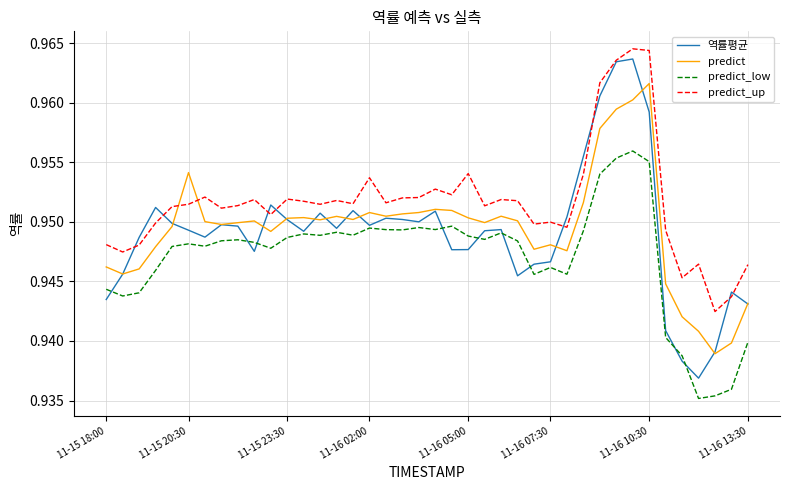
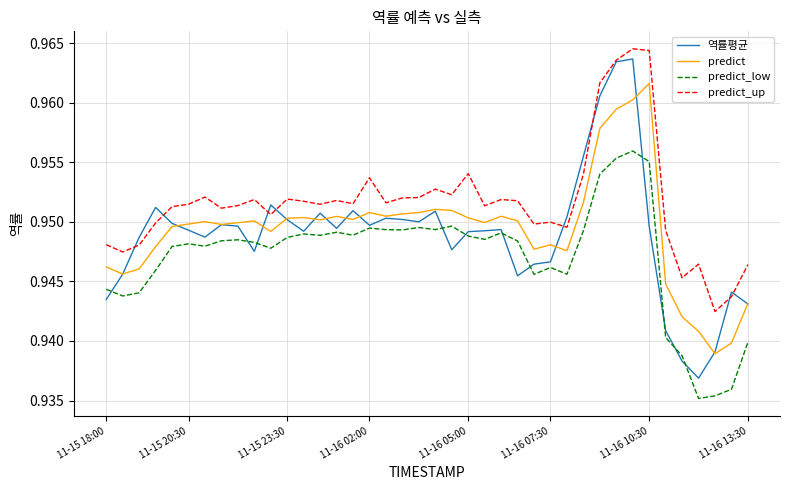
predict, 11-15 20:30: 0.9541 -> 0.9498
역률평균, 11-16 05:00: 0.9477 -> 0.9492
역률평균, 11-16 10:30: 0.9592 -> 0.9496
